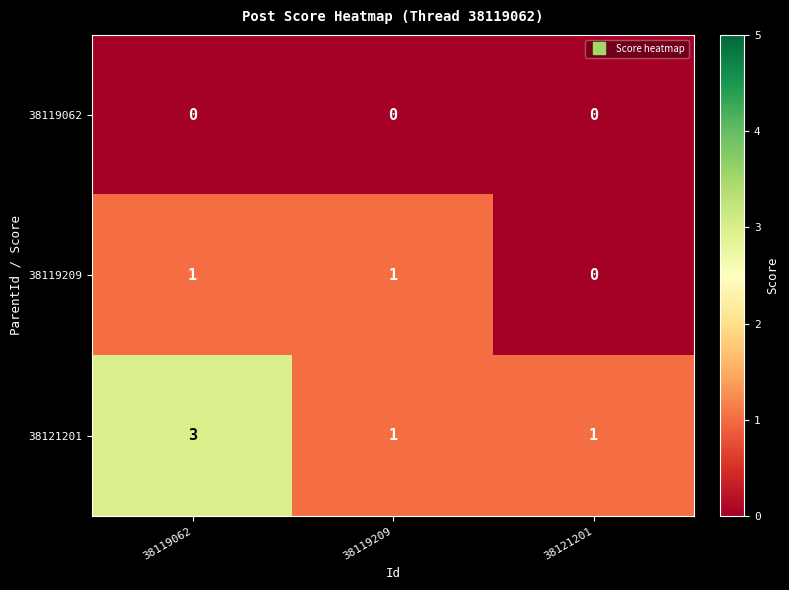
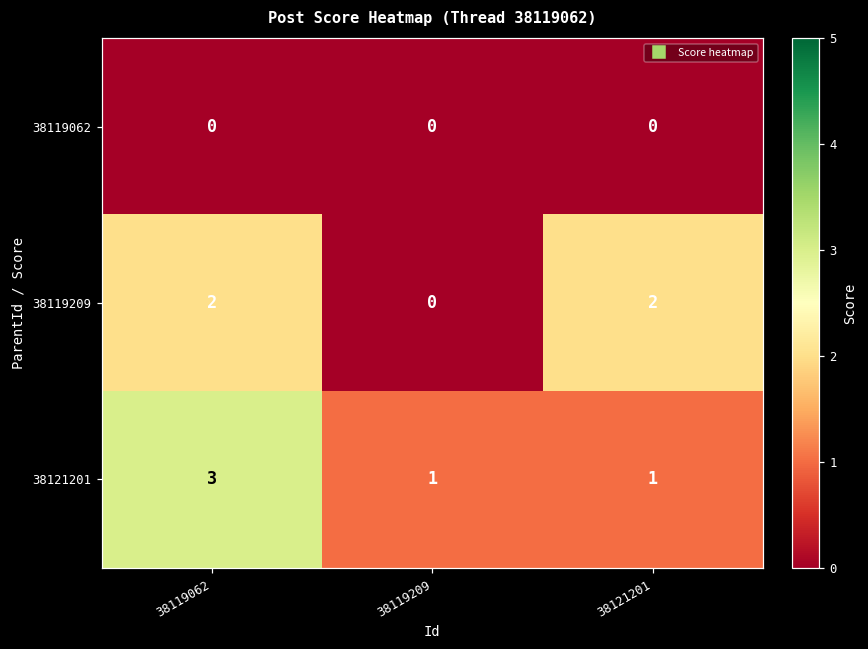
38119209, 38119062: 1 -> 2
38119209, 38119209: 1 -> 0
38119209, 38121201: 0 -> 2
